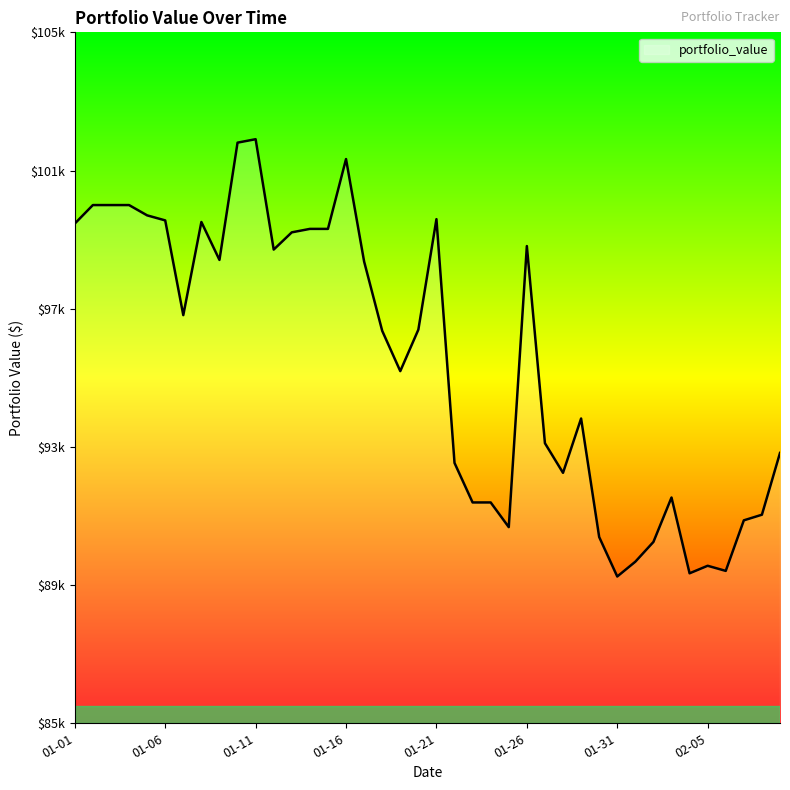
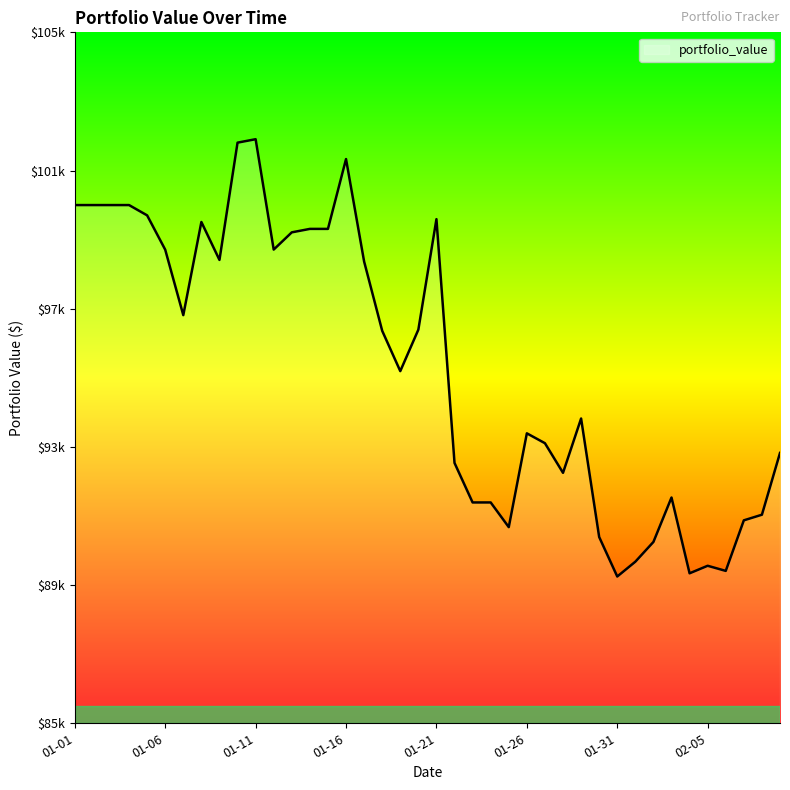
01-01: $99500 -> $100000
01-06: $99600 -> $98700
01-26: $98800 -> $93400
